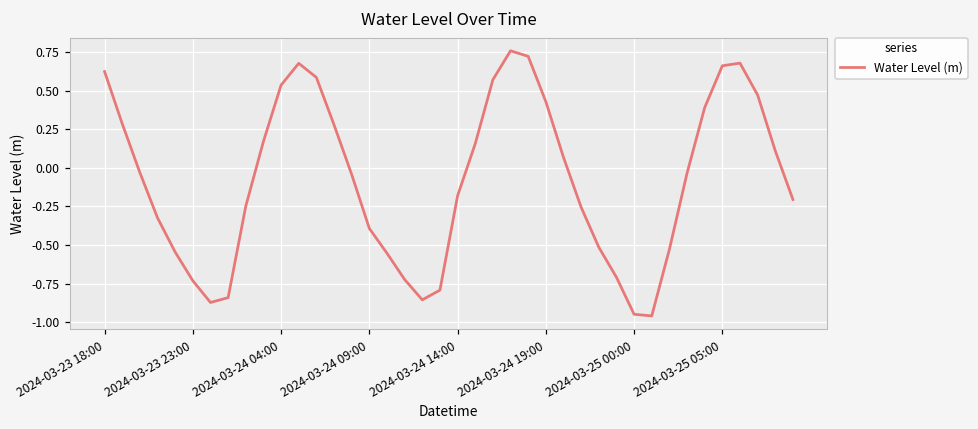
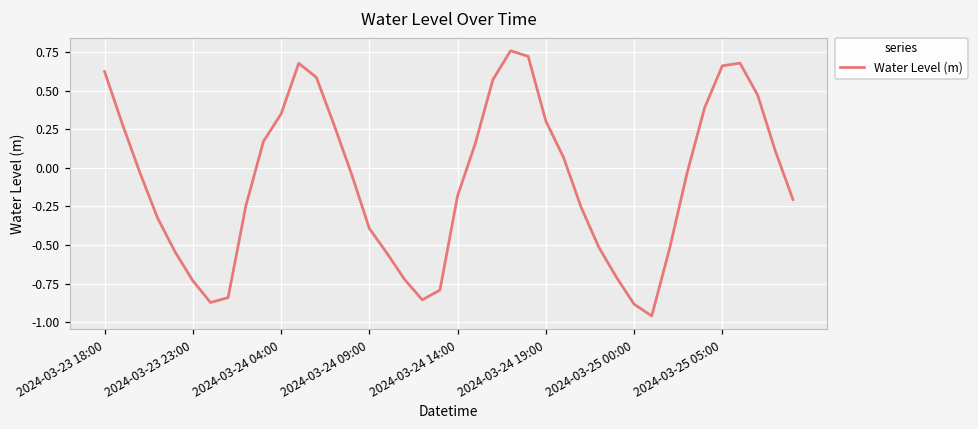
2024-03-24 04:00: 0.54 -> 0.35
2024-03-24 19:00: 0.43 -> 0.30
2024-03-25 00:00: -0.95 -> -0.88
